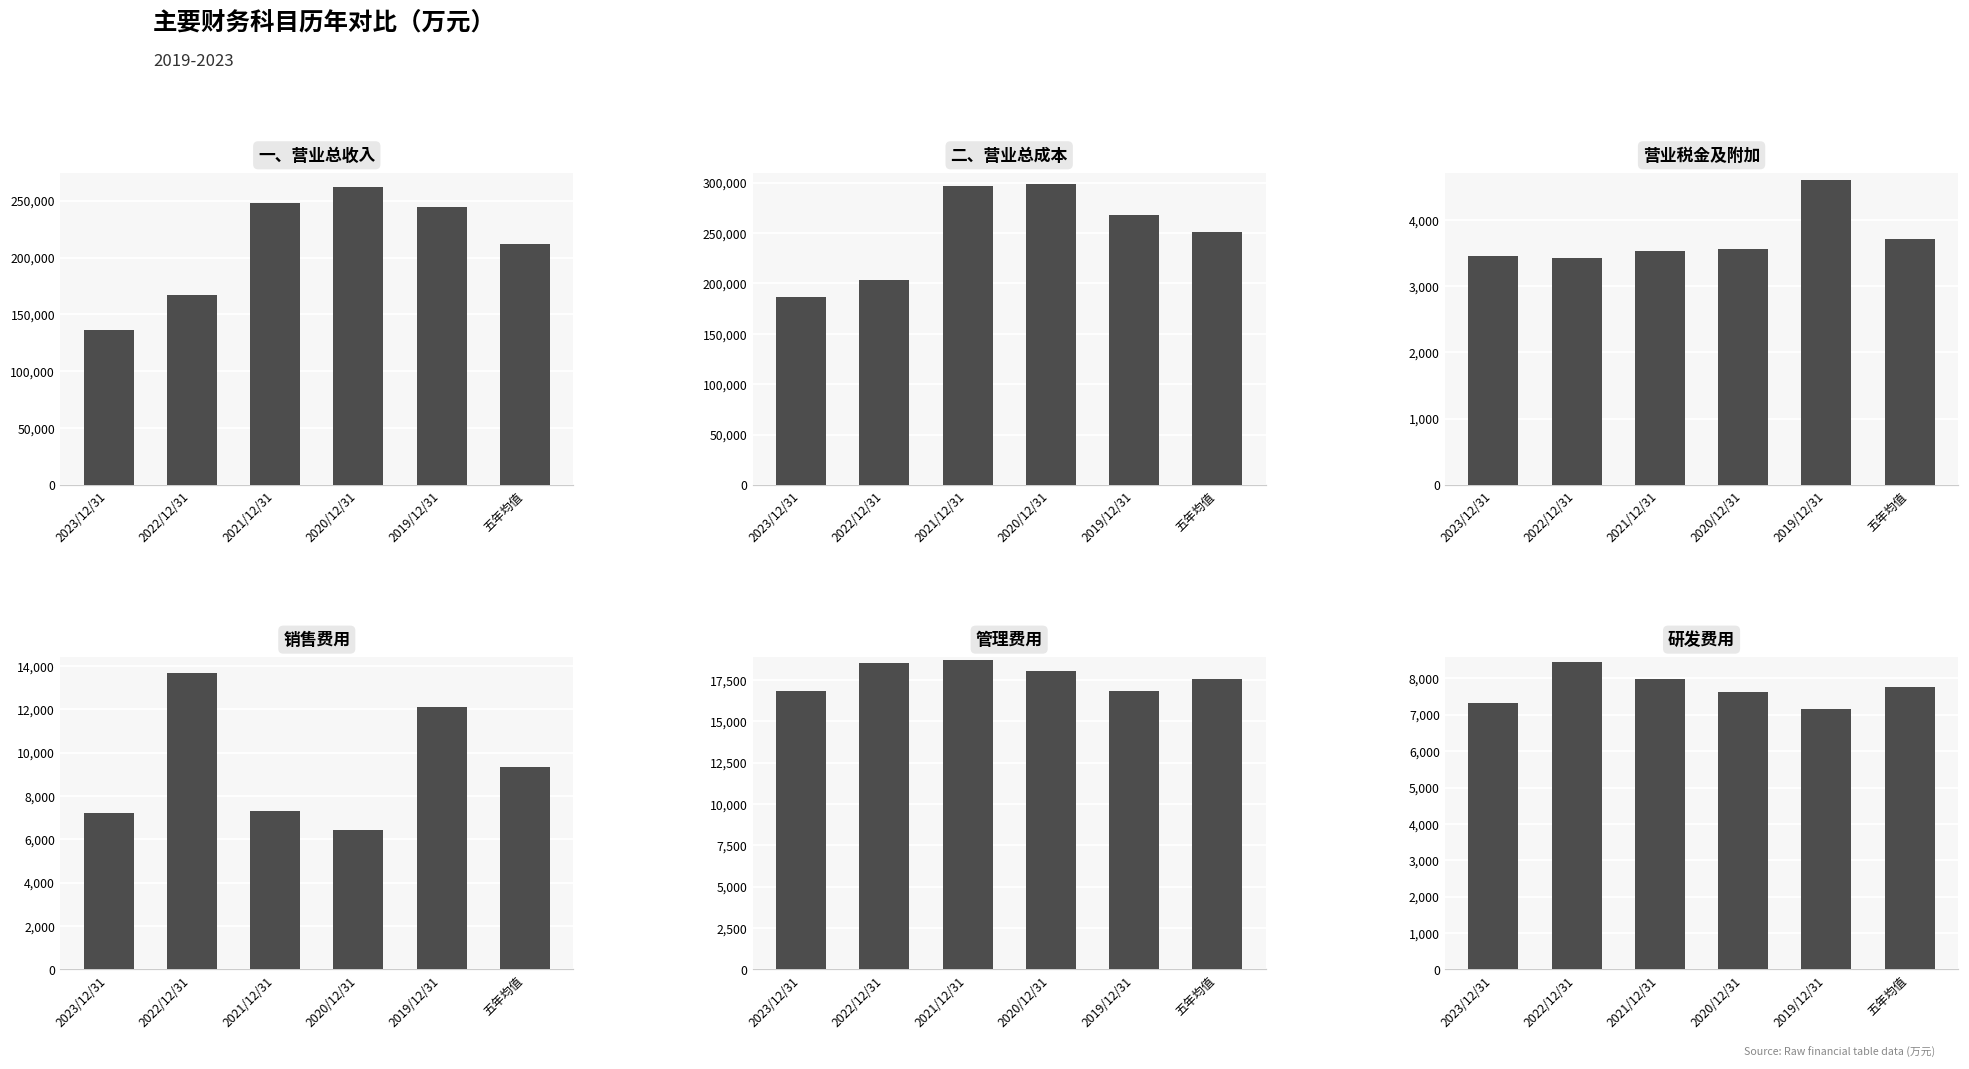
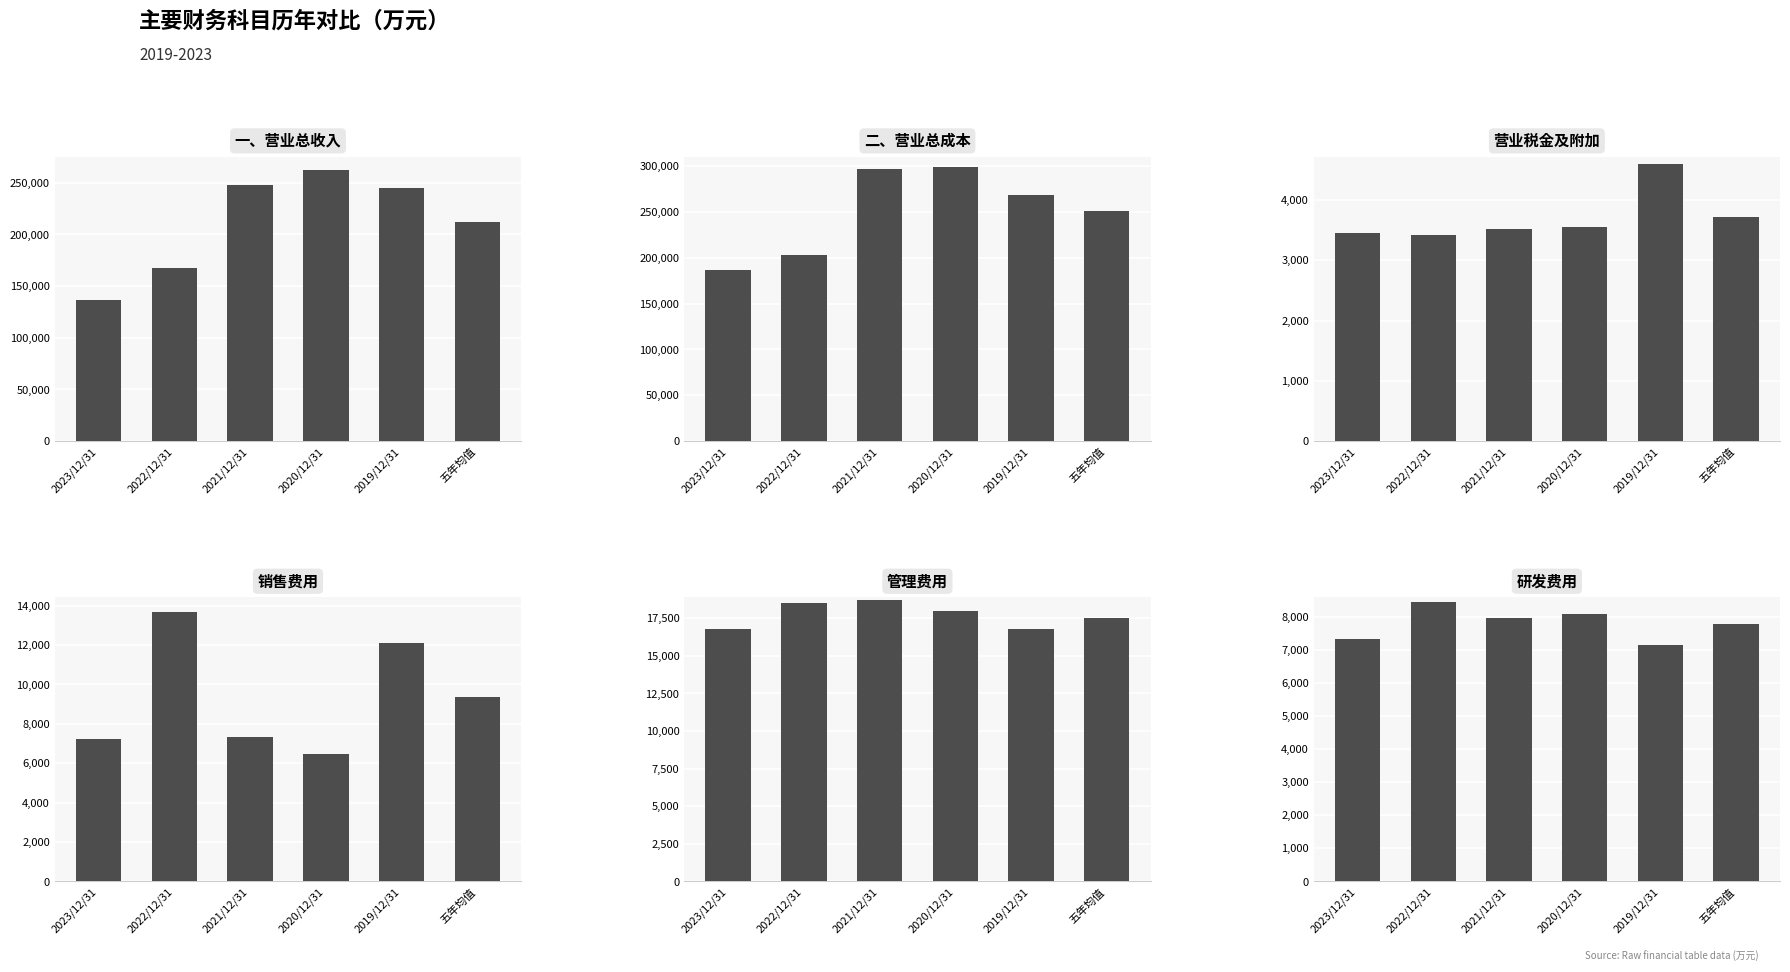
研发费用, 2020/12/31: 7,600 -> 8,100
